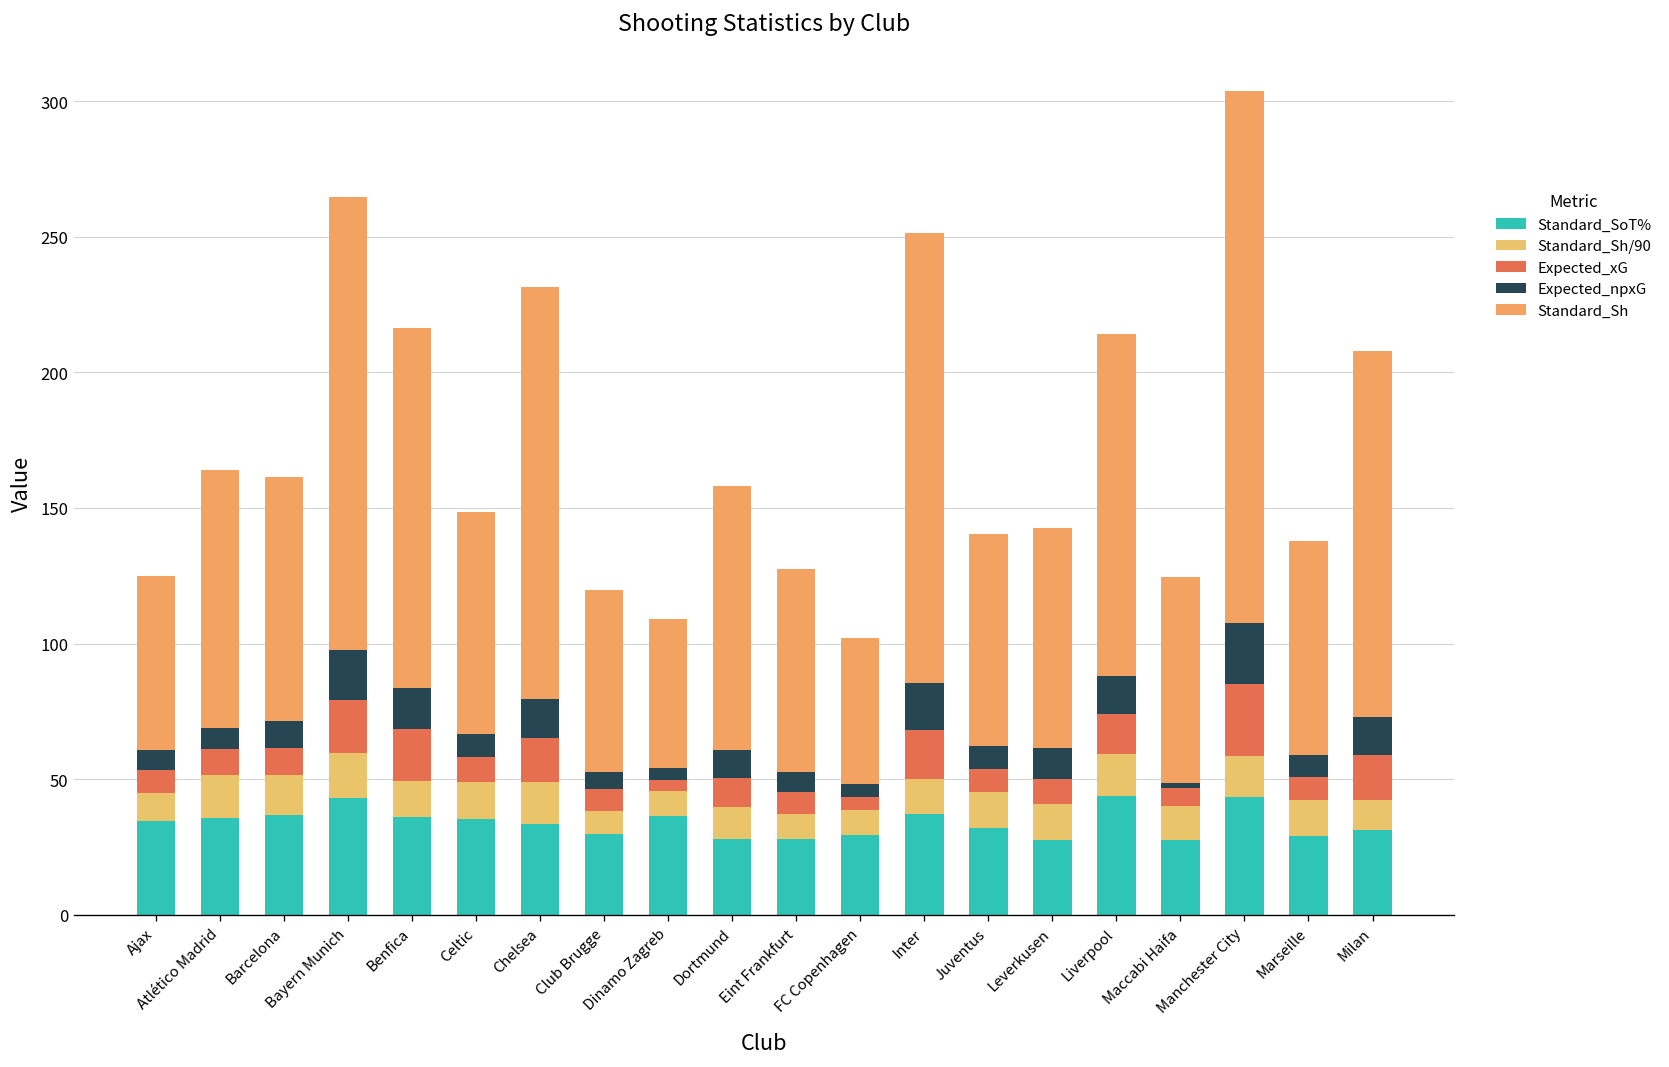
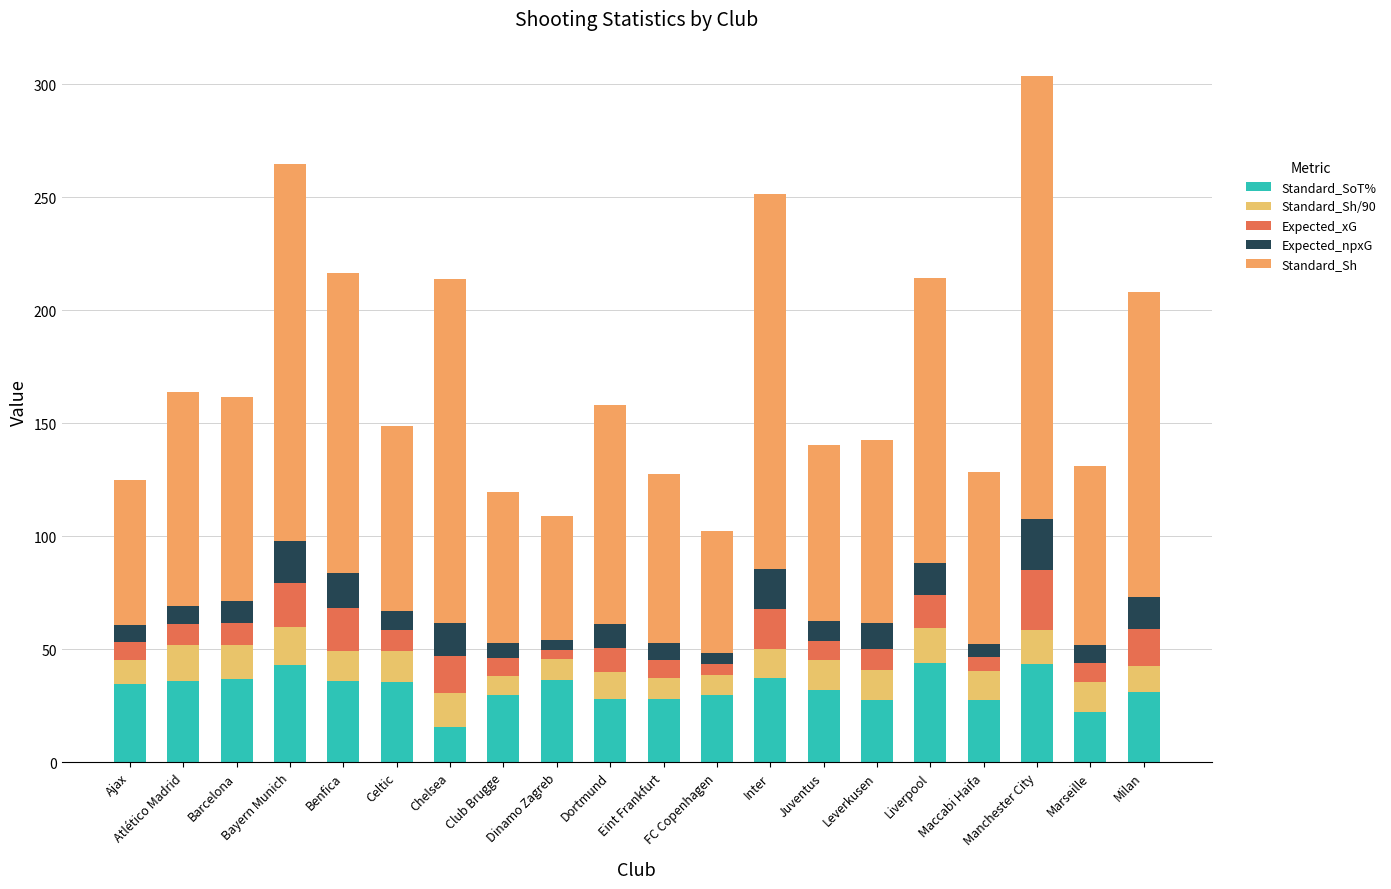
Standard_SoT%, Chelsea: 34 -> 16
Expected_npxG, Maccabi Haifa: 2 -> 6
Standard_SoT%, Marseille: 29 -> 22
